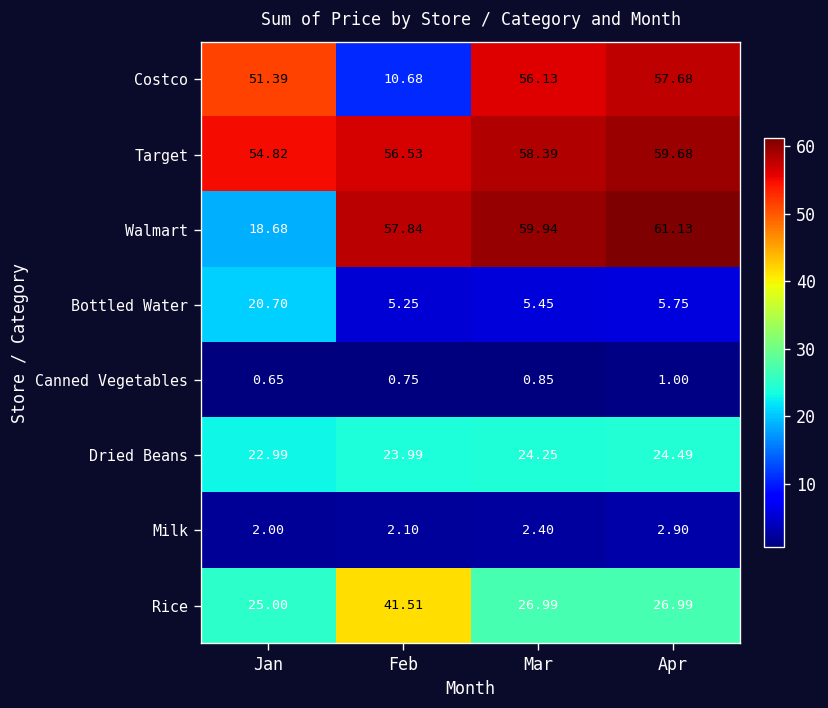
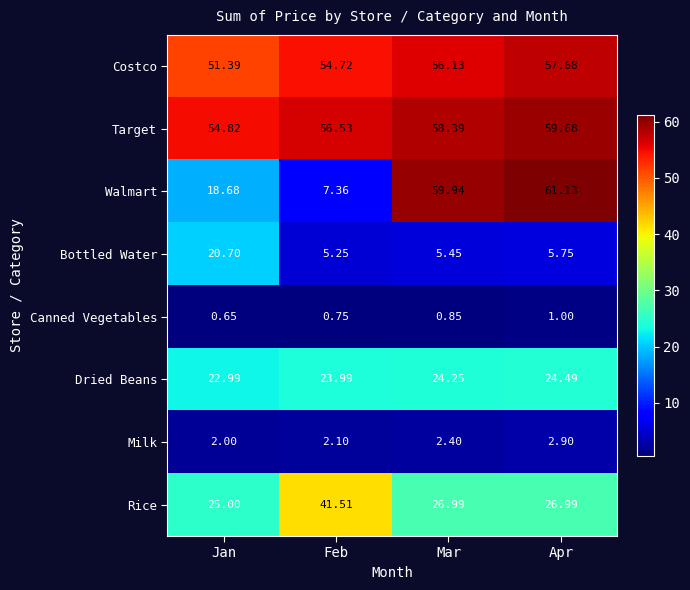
Costco, Feb: 10.68 -> 54.72
Walmart, Feb: 57.84 -> 7.36
